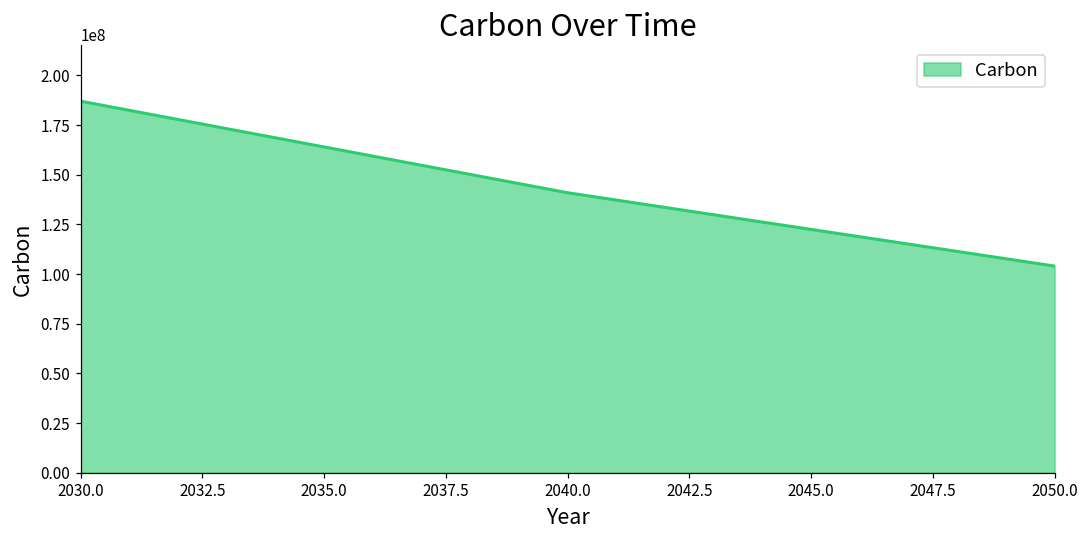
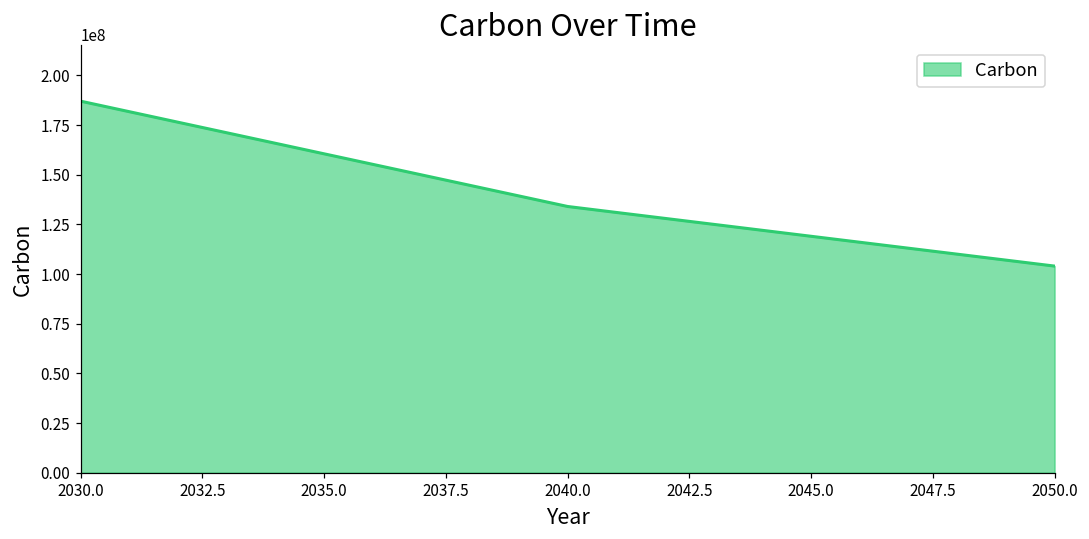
2040.0: 141000000 -> 134000000
